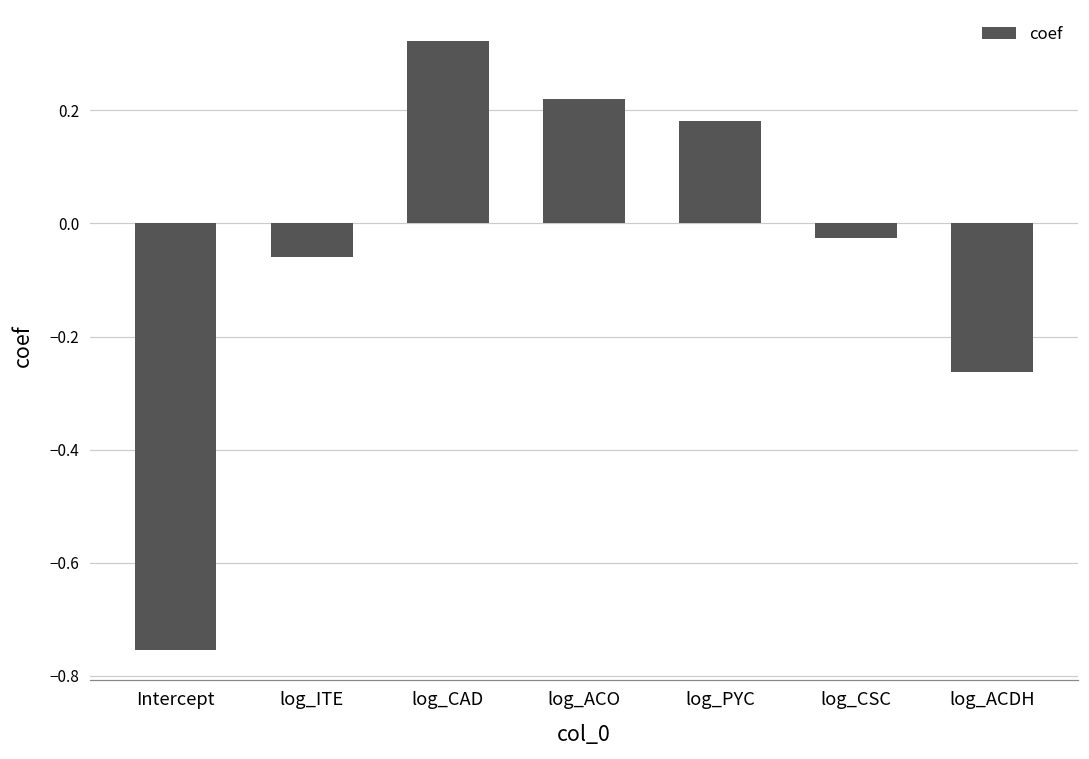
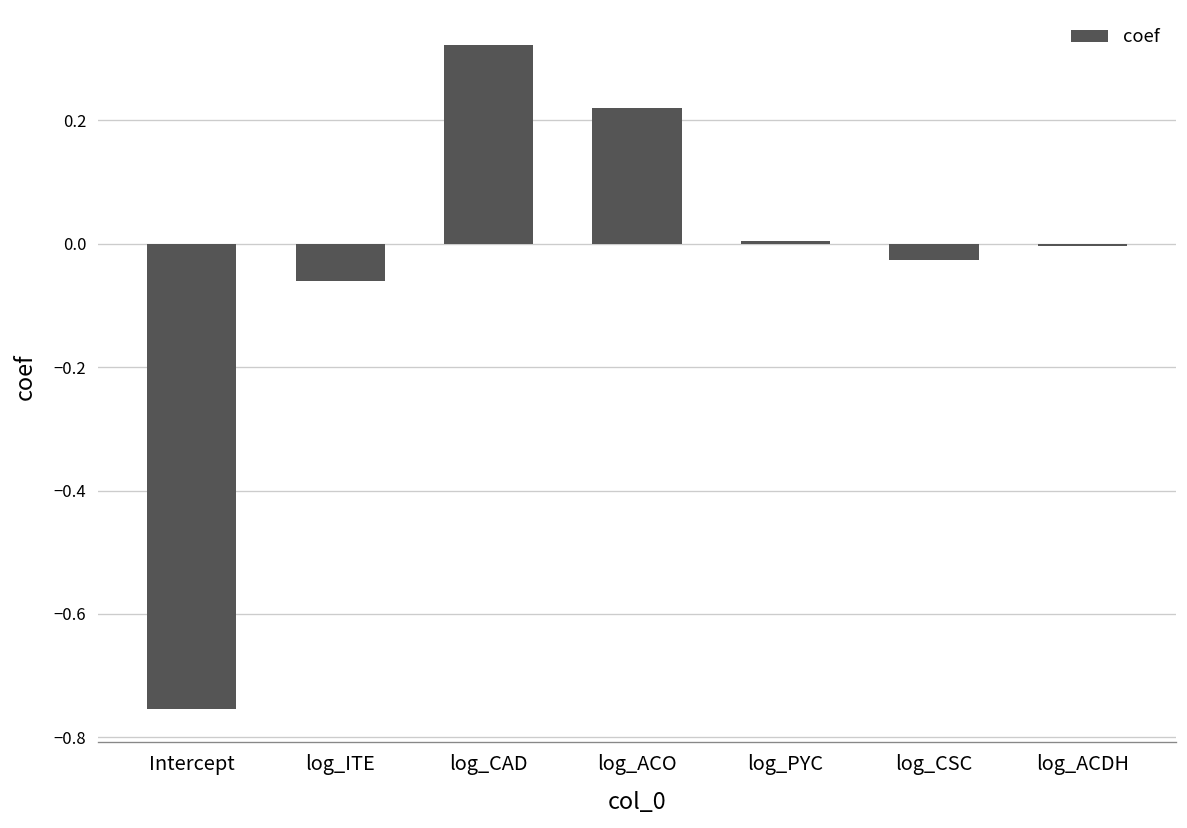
log_PYC: 0.18 -> 0.01
log_ACDH: -0.26 -> 0.00
